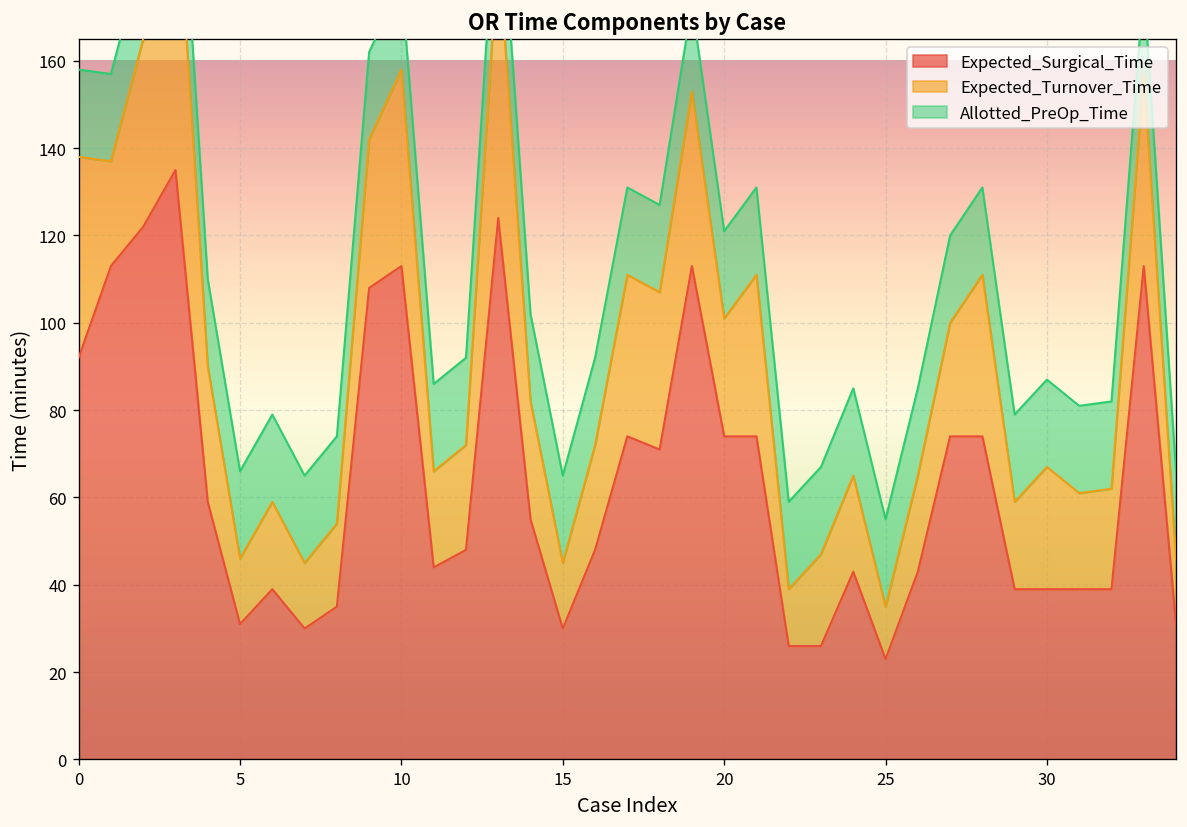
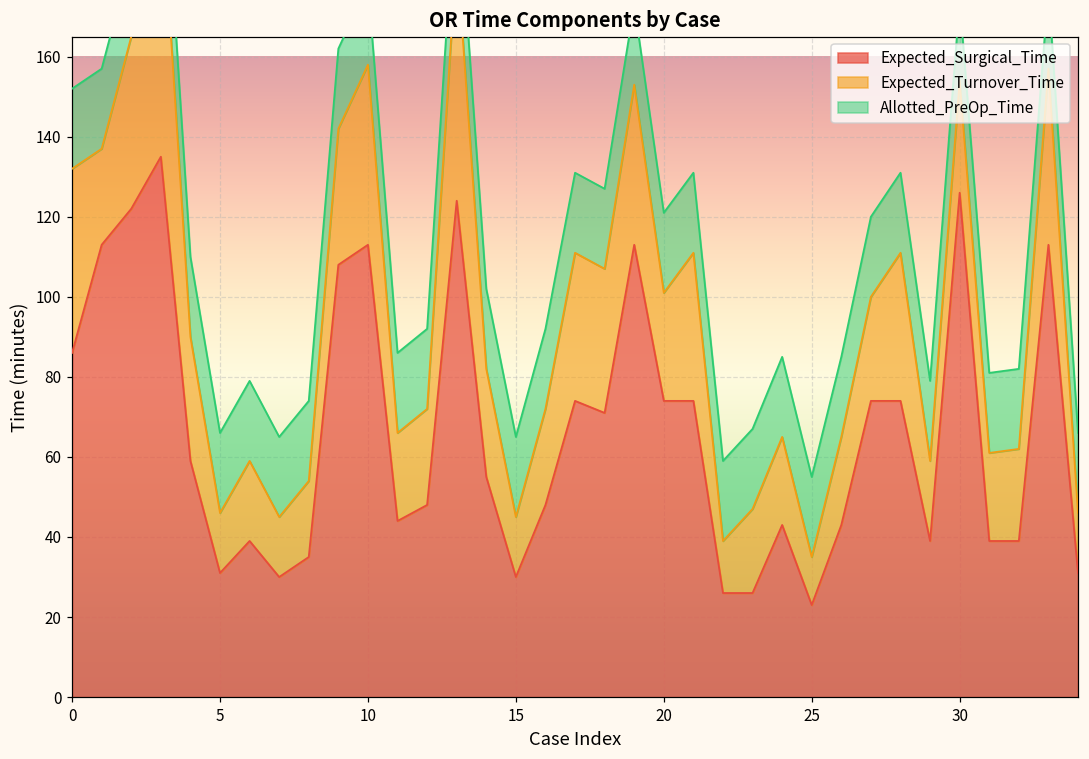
Expected_Surgical_Time, 0: 92 -> 86
Expected_Surgical_Time, 30: 39 -> 126
